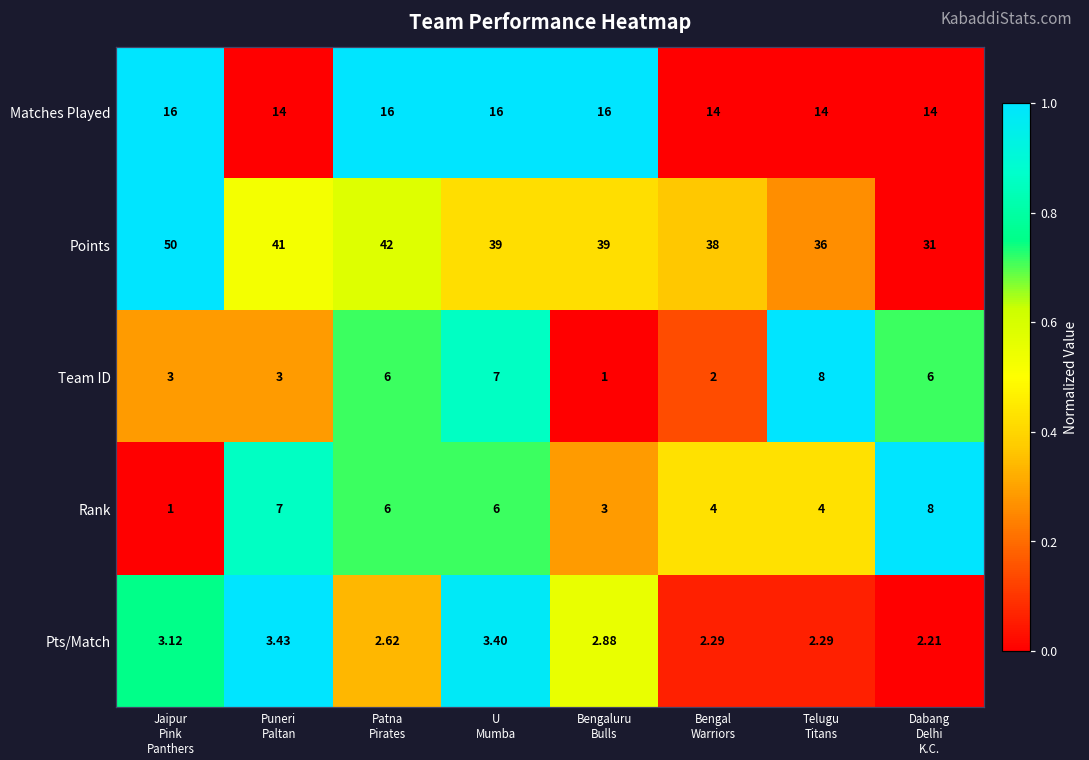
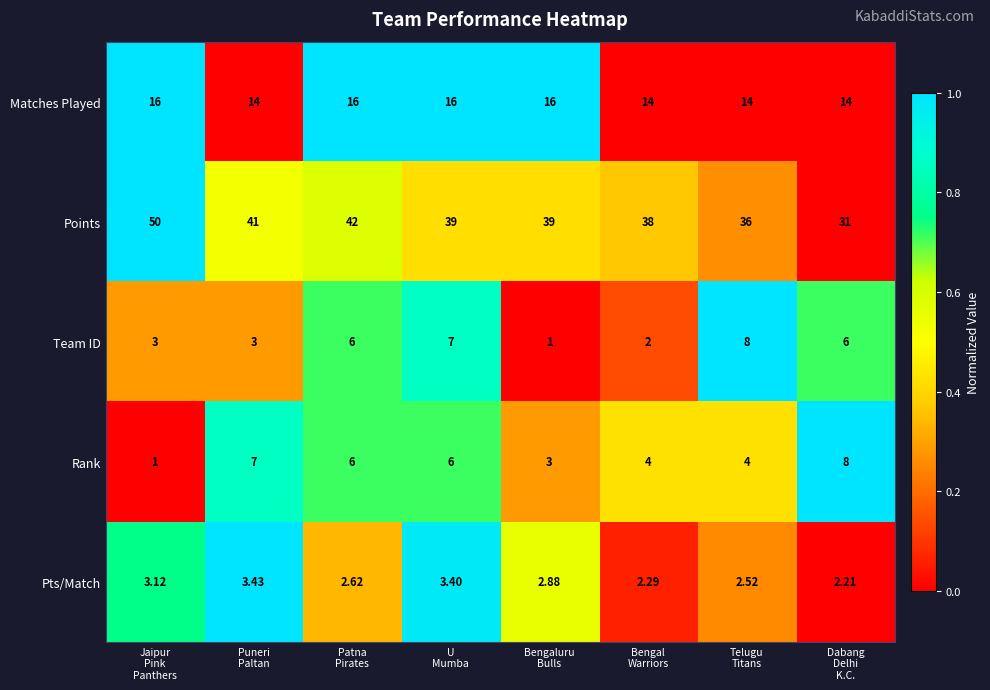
Pts/Match, Telugu Titans: 2.29 -> 2.52
